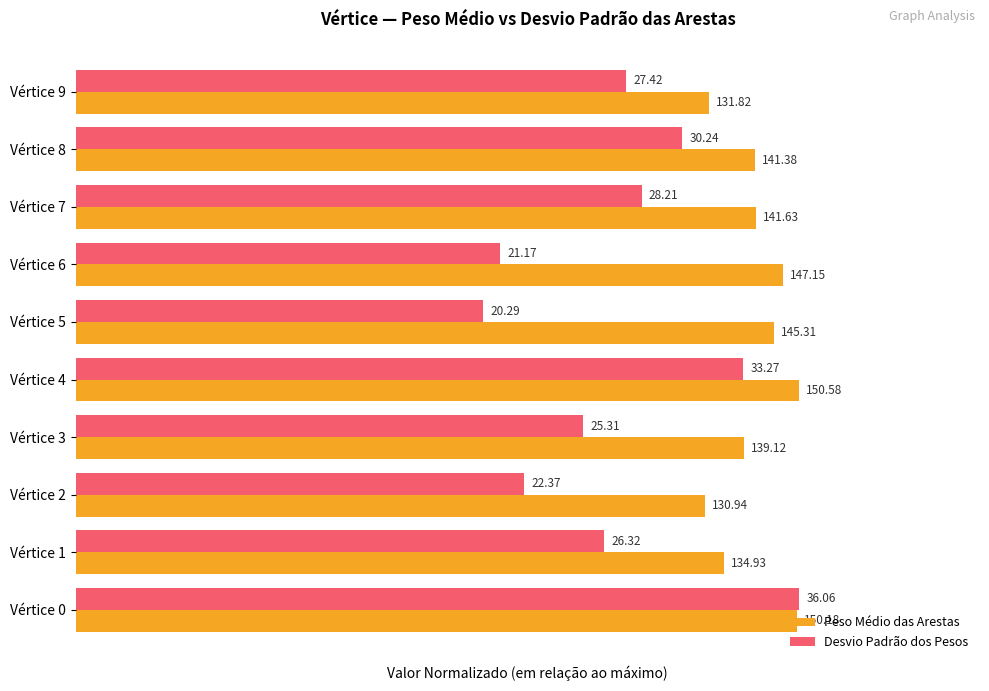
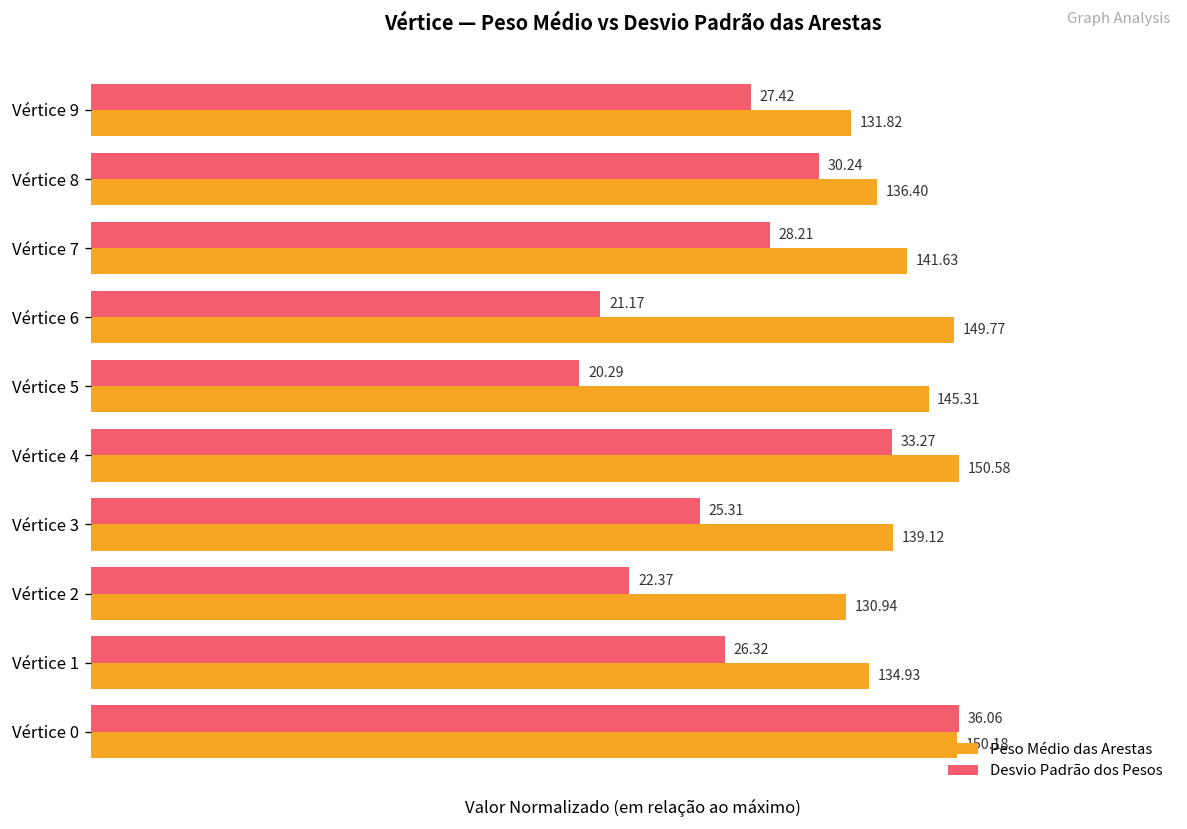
Peso Médio das Arestas, Vértice 8: 141.38 -> 136.40
Peso Médio das Arestas, Vértice 6: 147.15 -> 149.77
